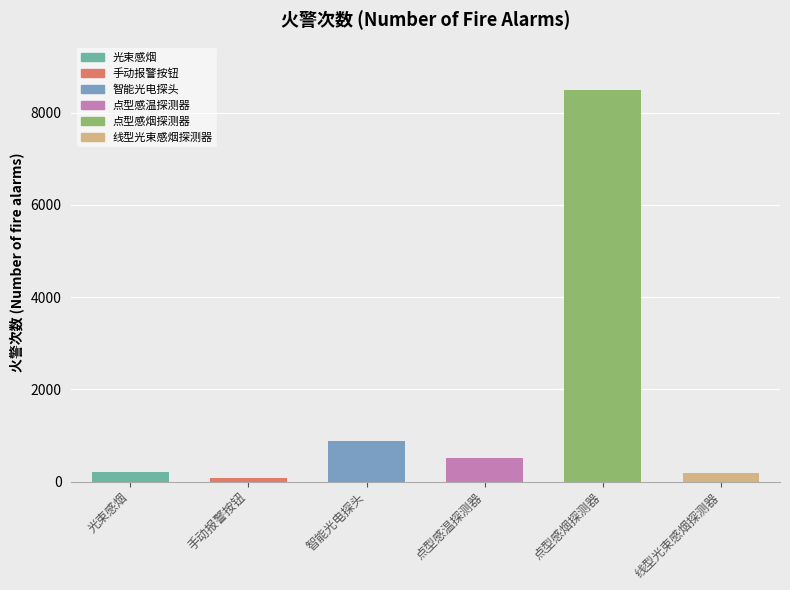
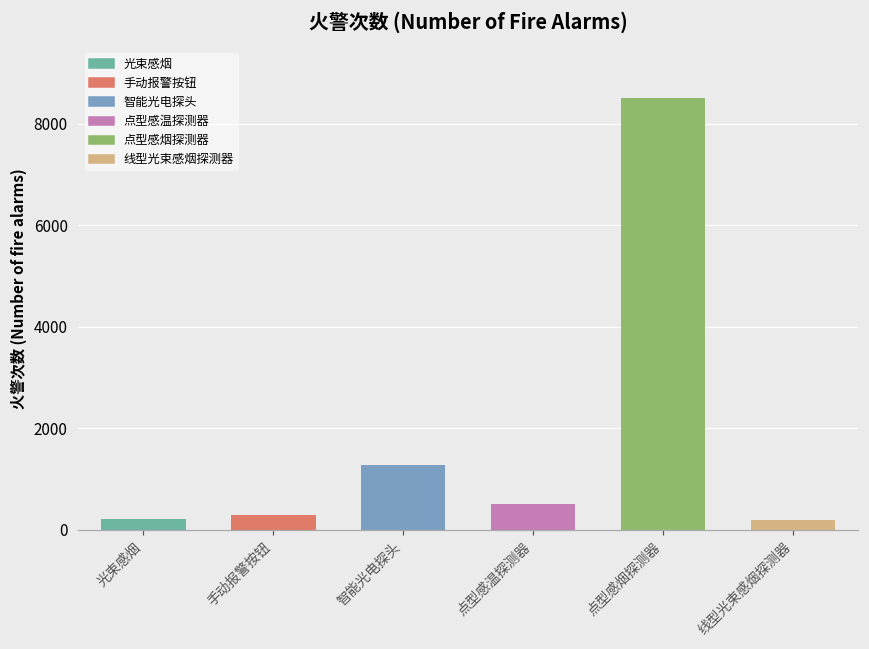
手动报警按钮: 100 -> 300
智能光电探头: 900 -> 1300
